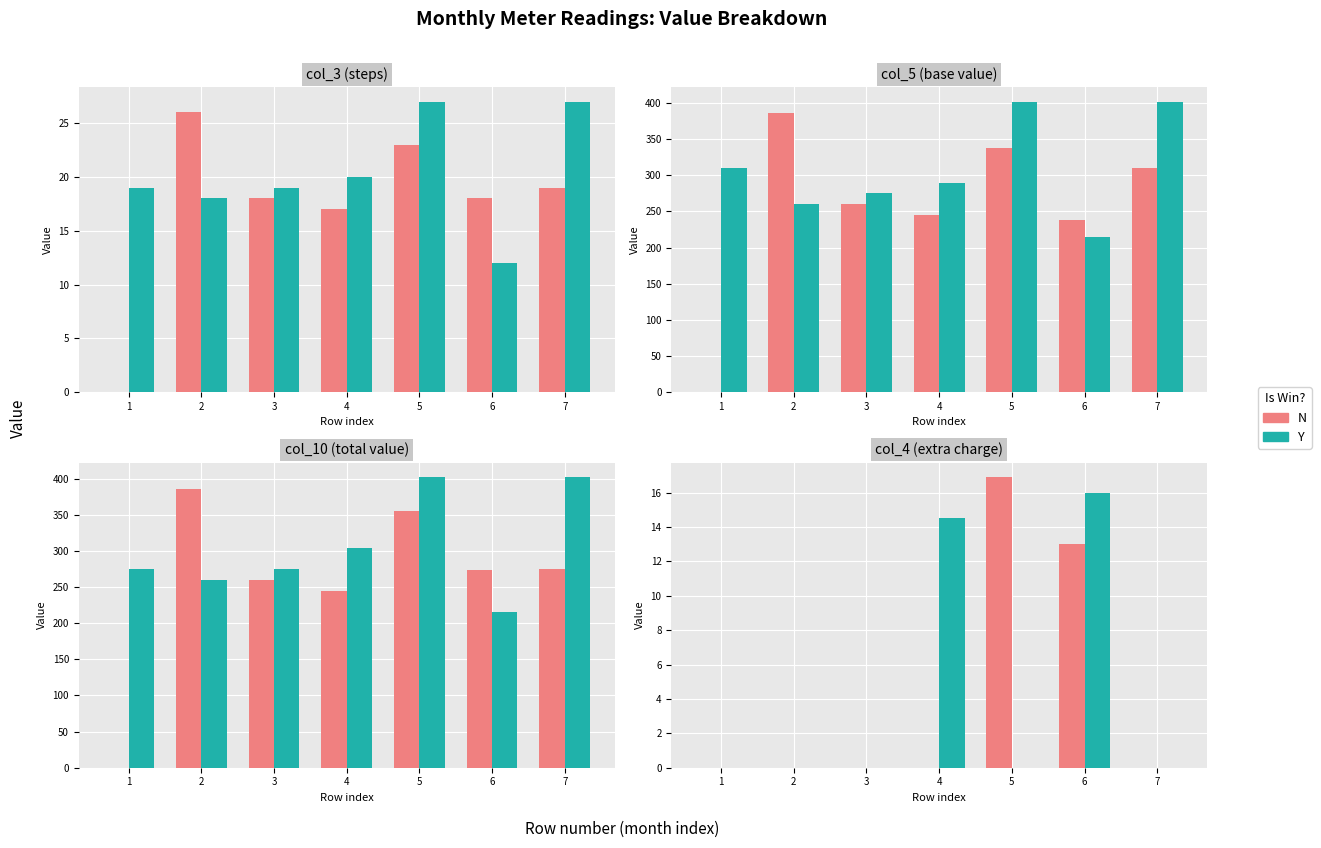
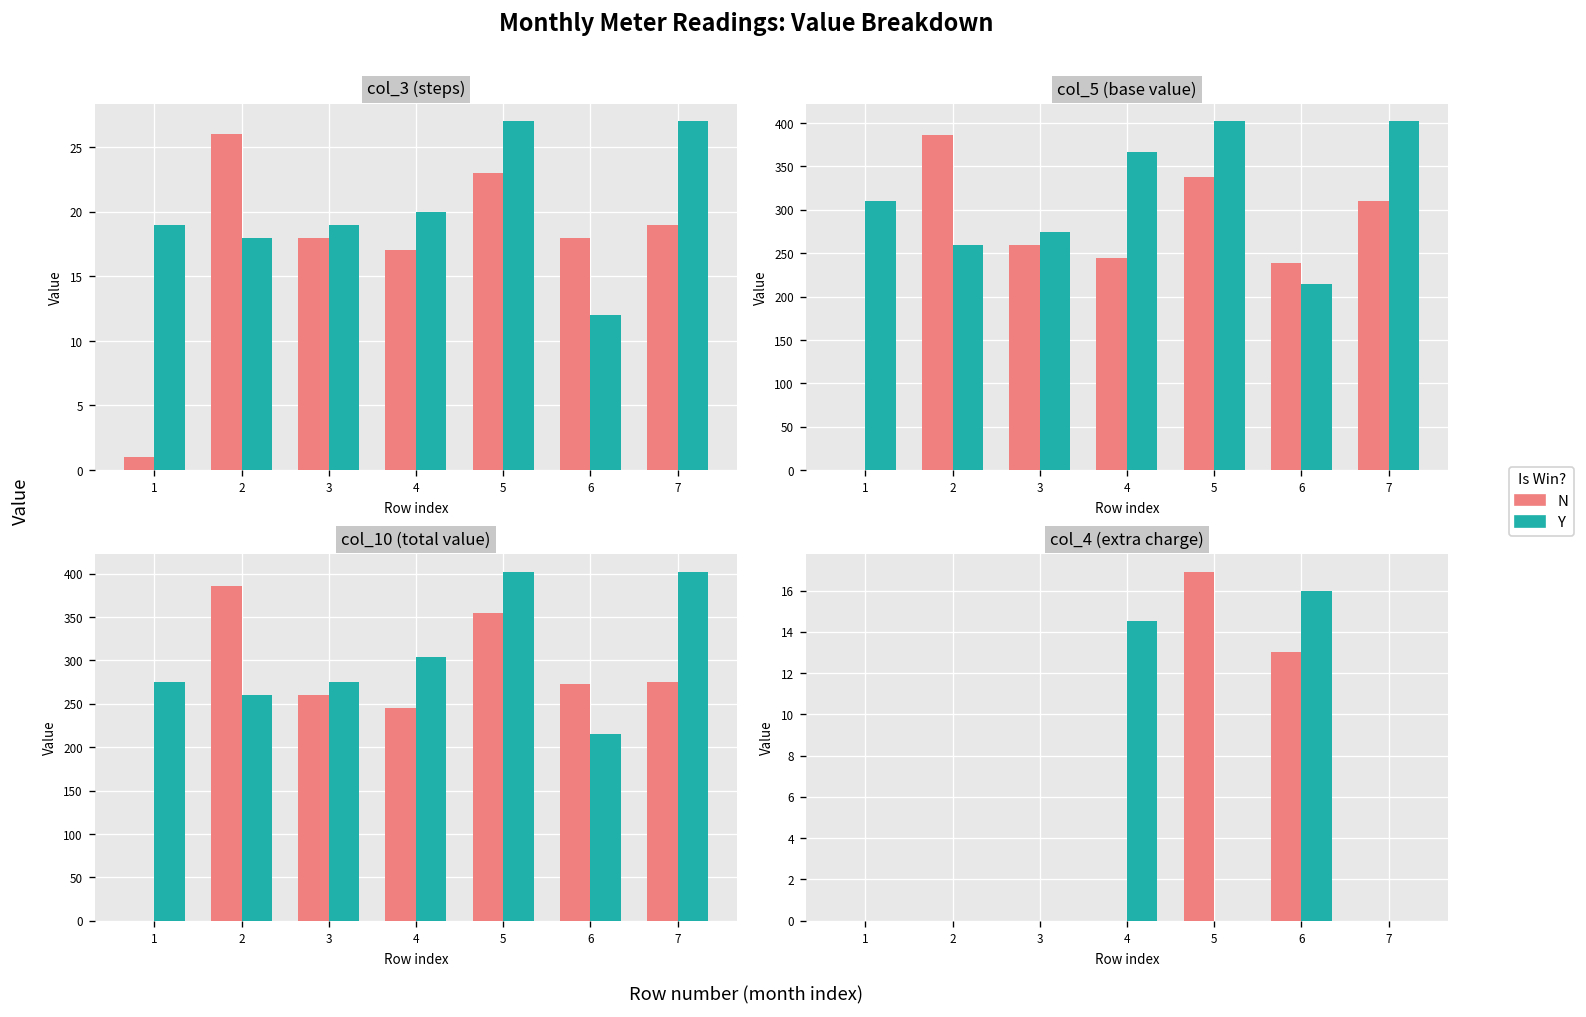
col_3 (steps), N, 1: 0 -> 1
col_5 (base value), Y, 4: 290 -> 370
